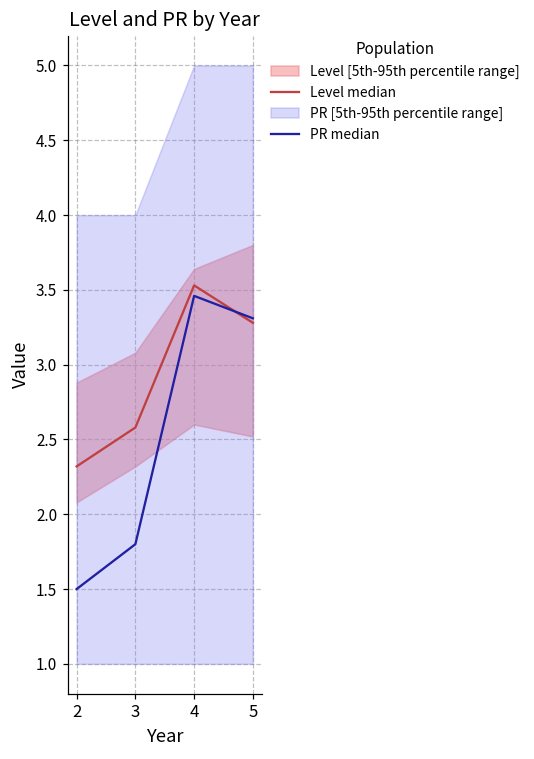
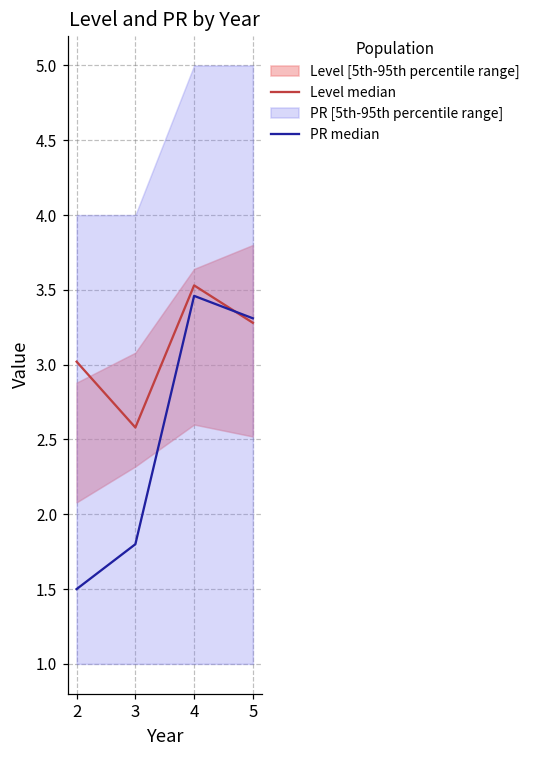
Level median, 2: 2.32 -> 3.02
